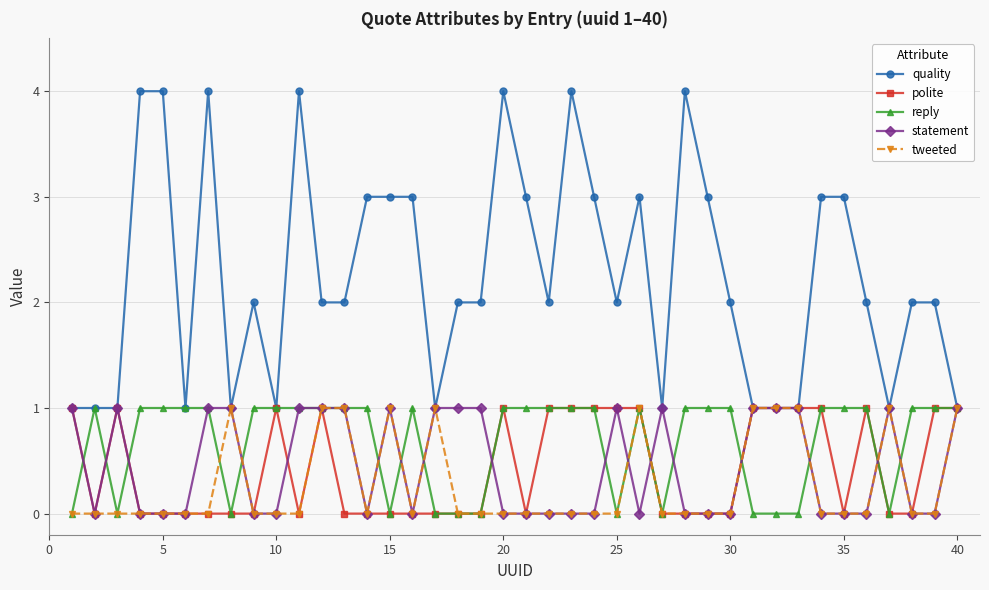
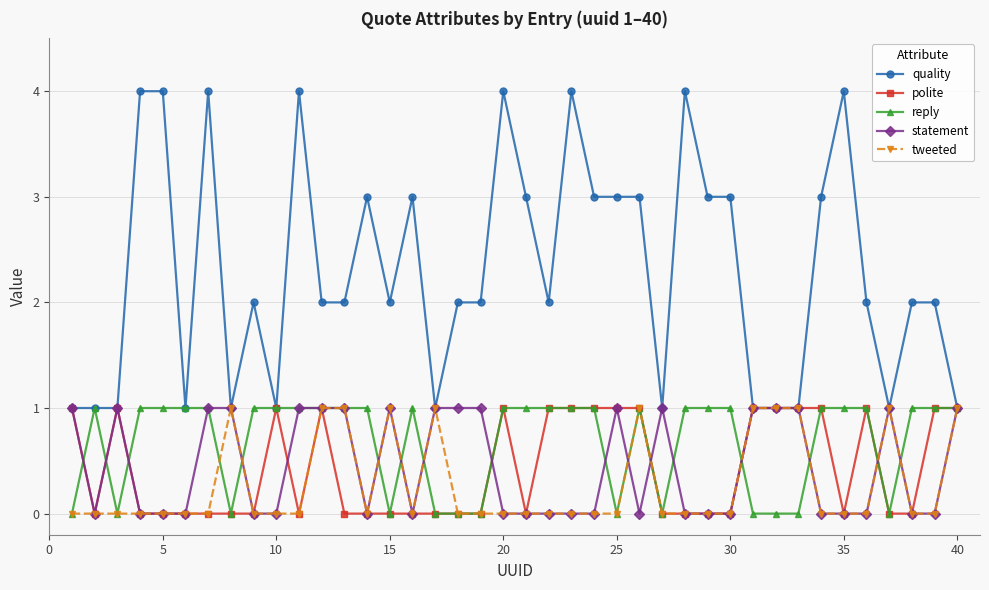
quality, 15: 3 -> 2
quality, 25: 2 -> 3
quality, 30: 2 -> 3
quality, 35: 3 -> 4
